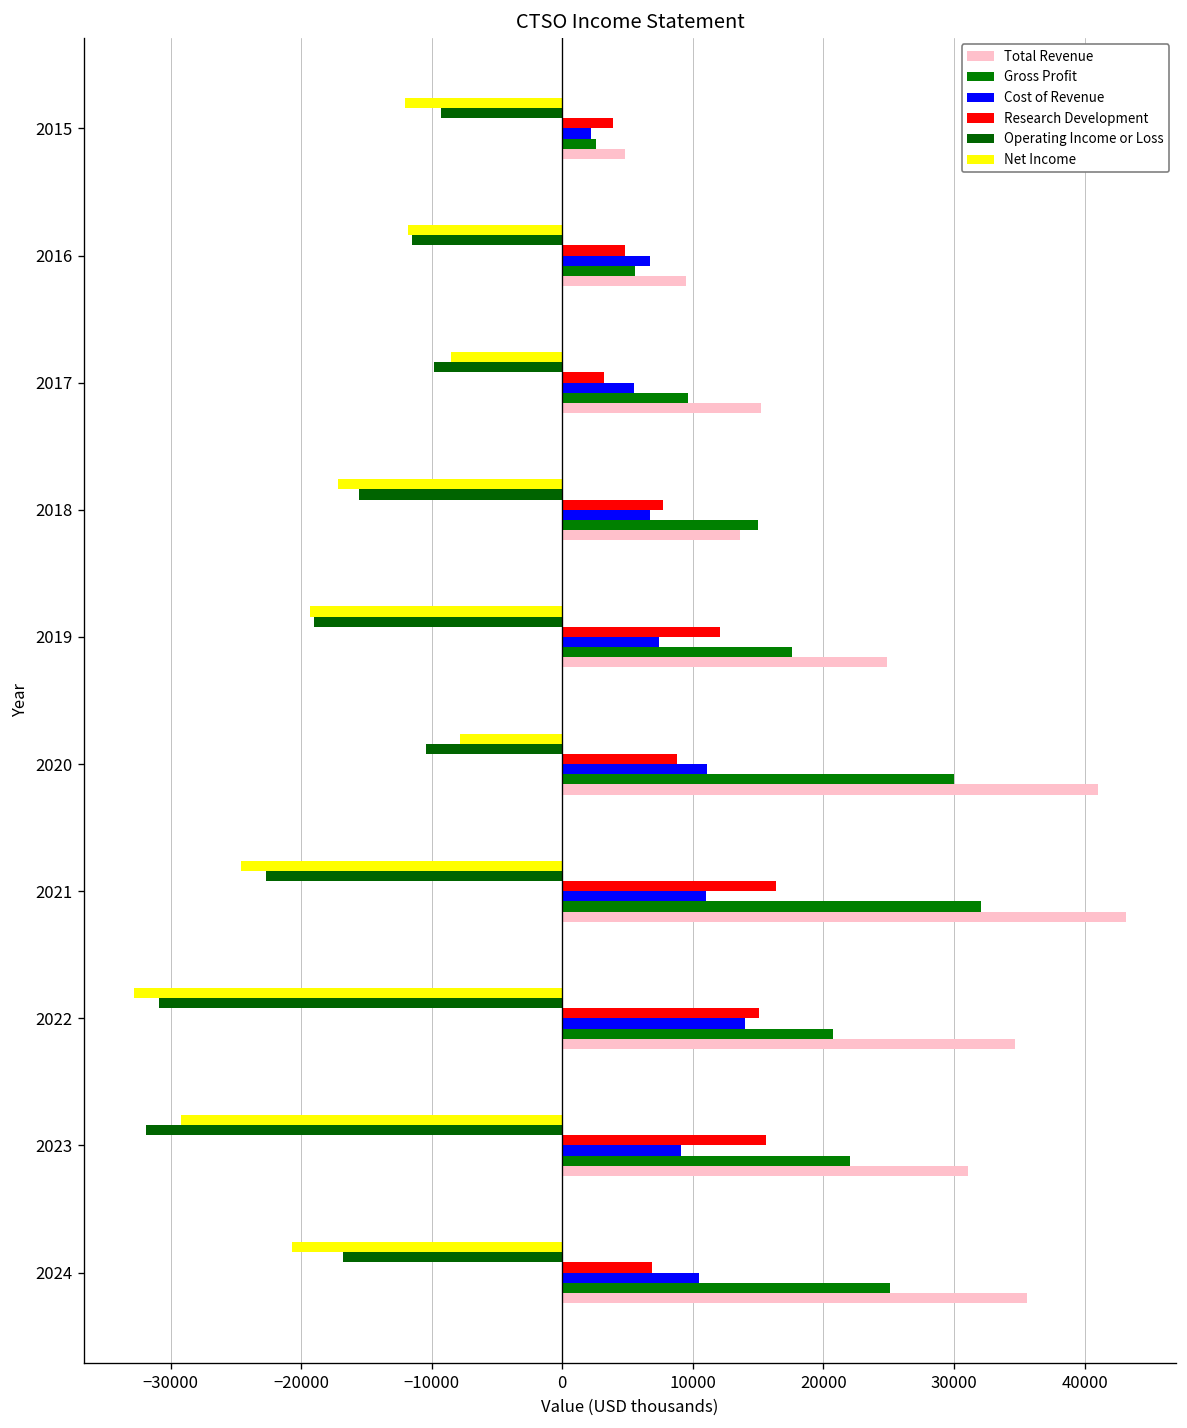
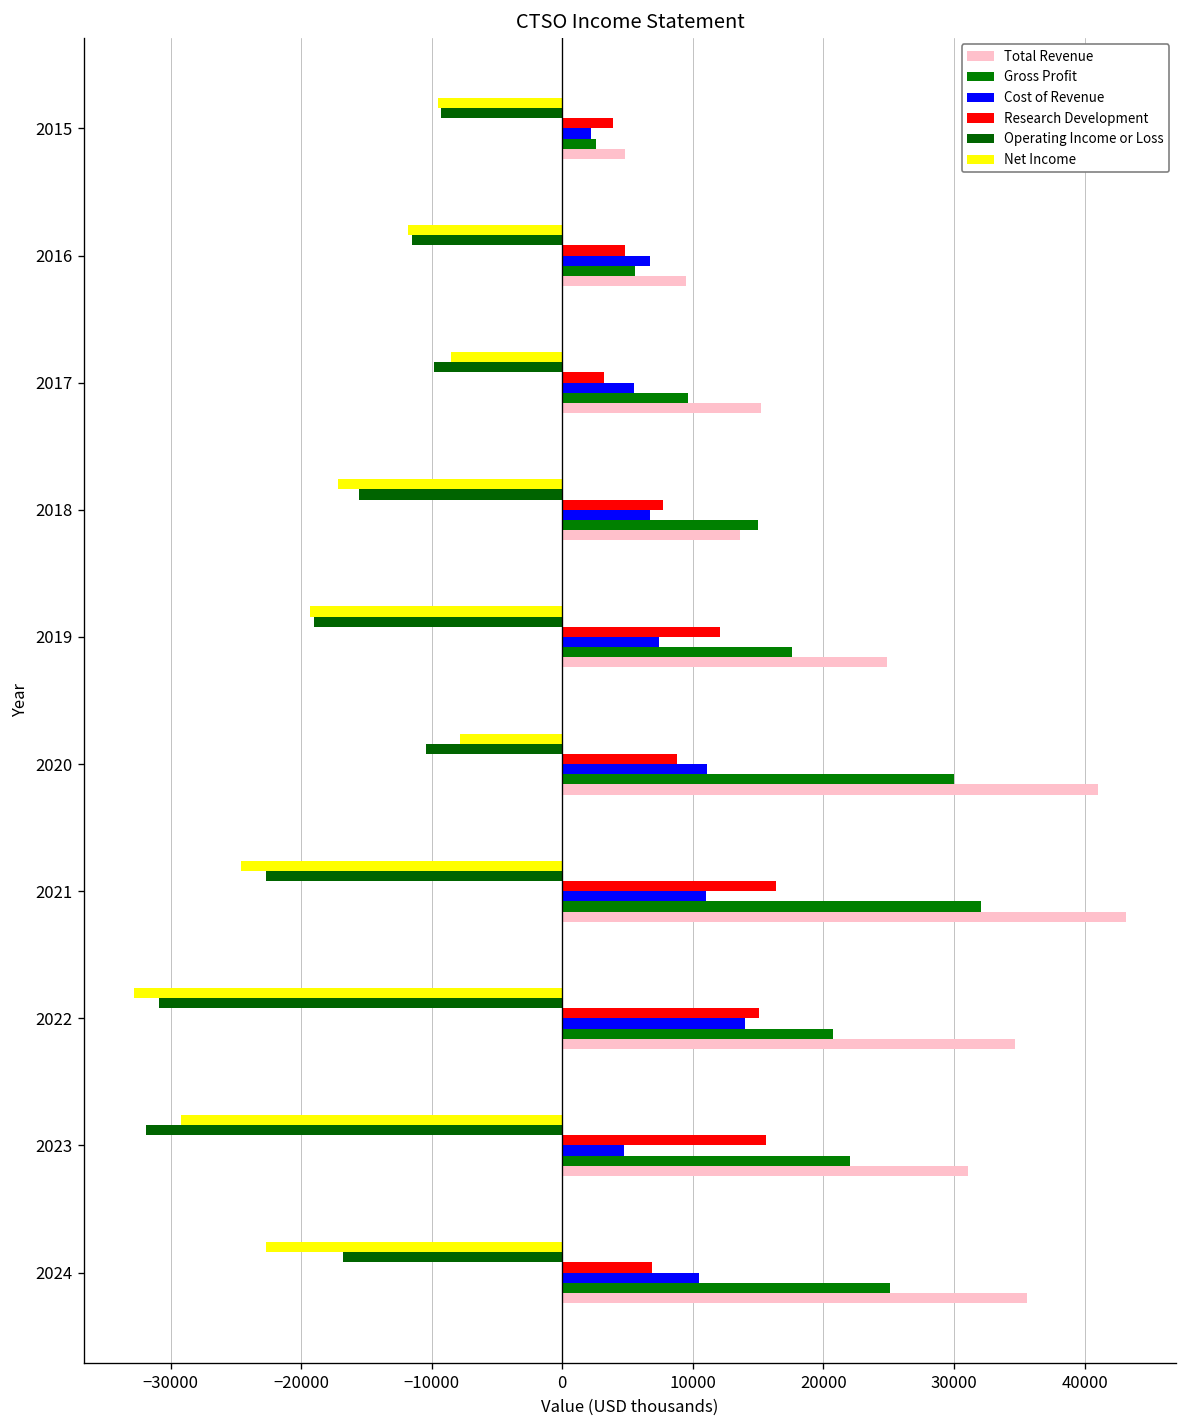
Net Income, 2015: -12000 -> -9500
Cost of Revenue, 2023: 9100 -> 4800
Net Income, 2024: -20700 -> -22700
